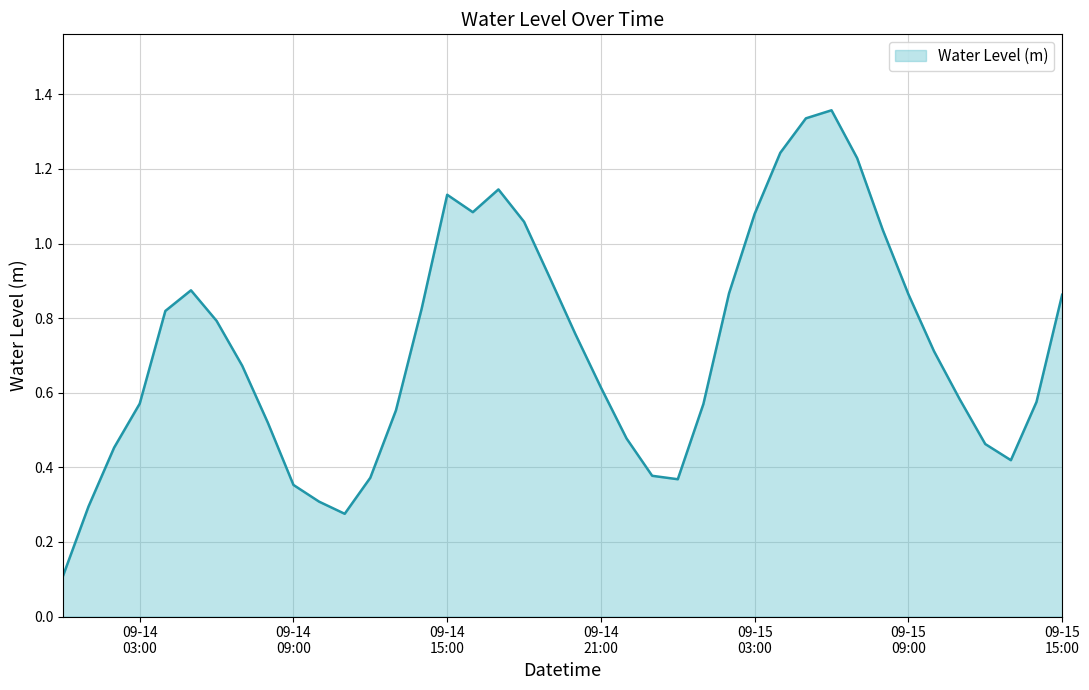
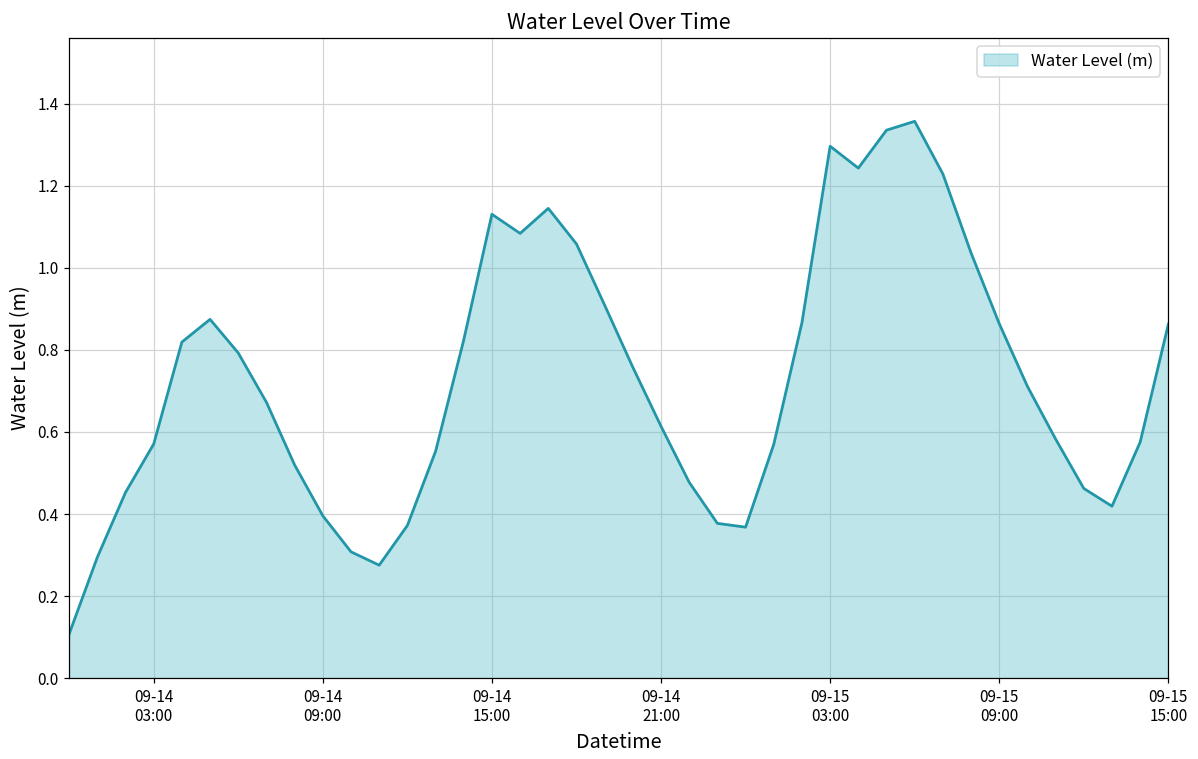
09-14 09:00: 0.35 -> 0.40
09-15 03:00: 1.08 -> 1.30
